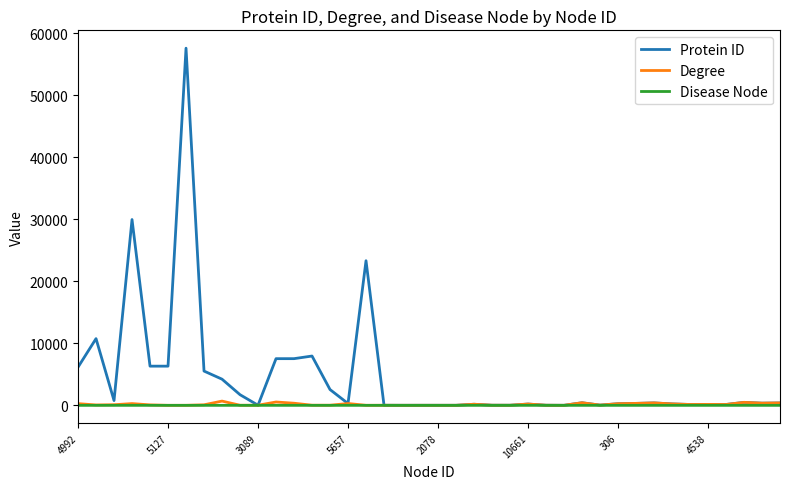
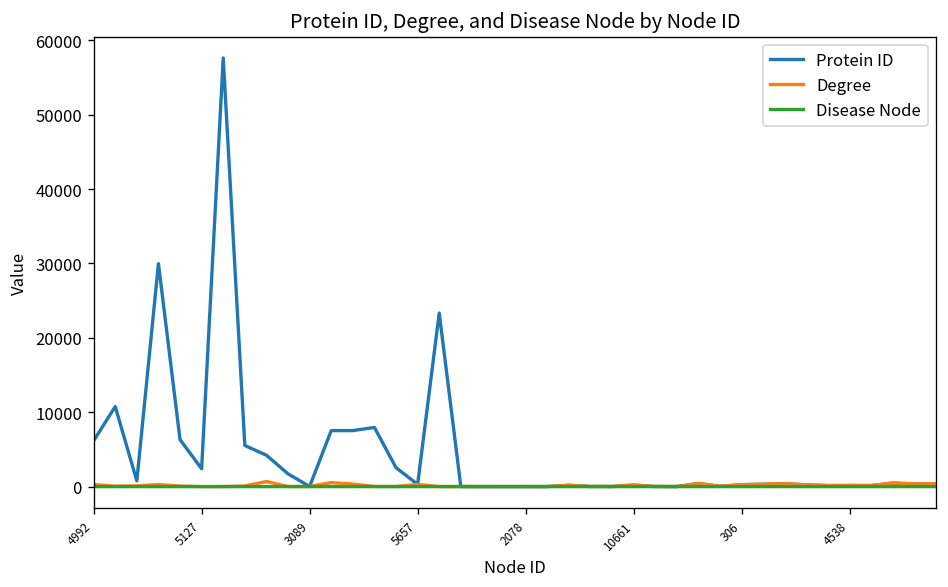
Protein ID, 5127: 6000 -> 2000
